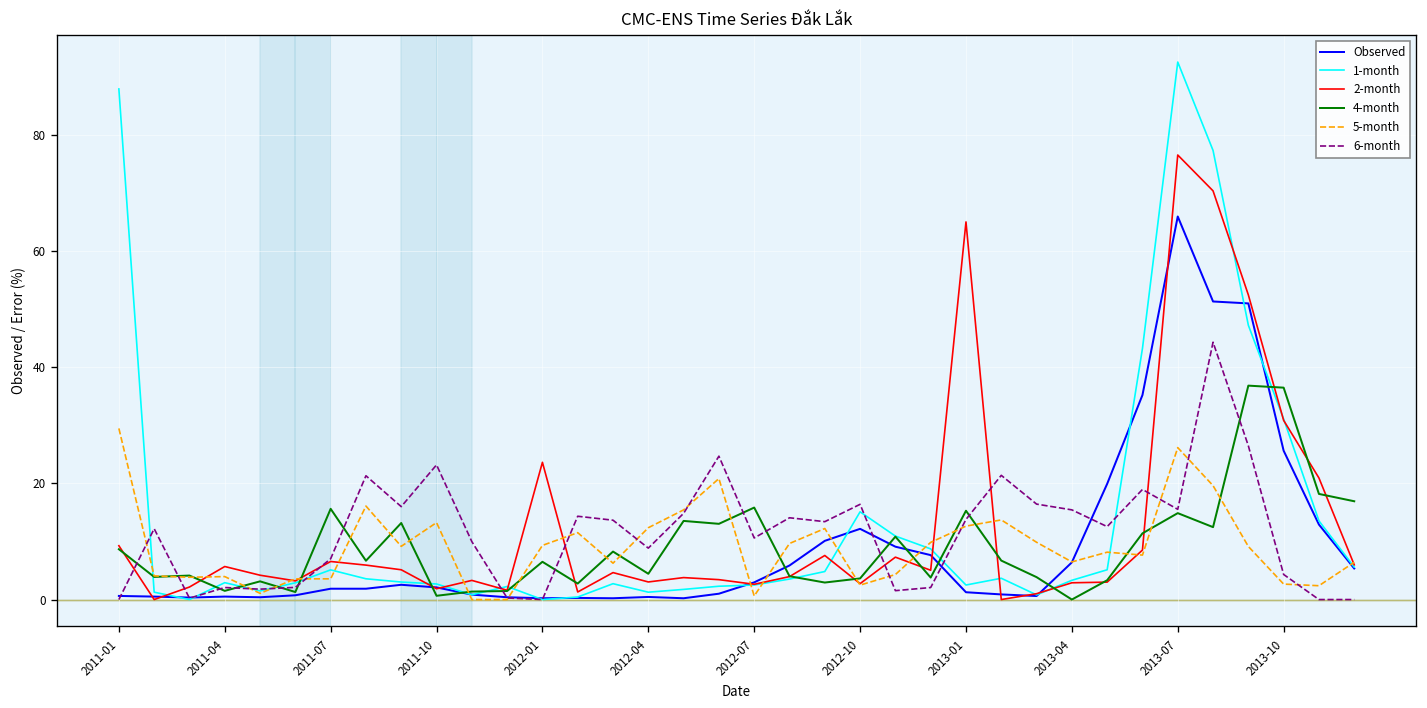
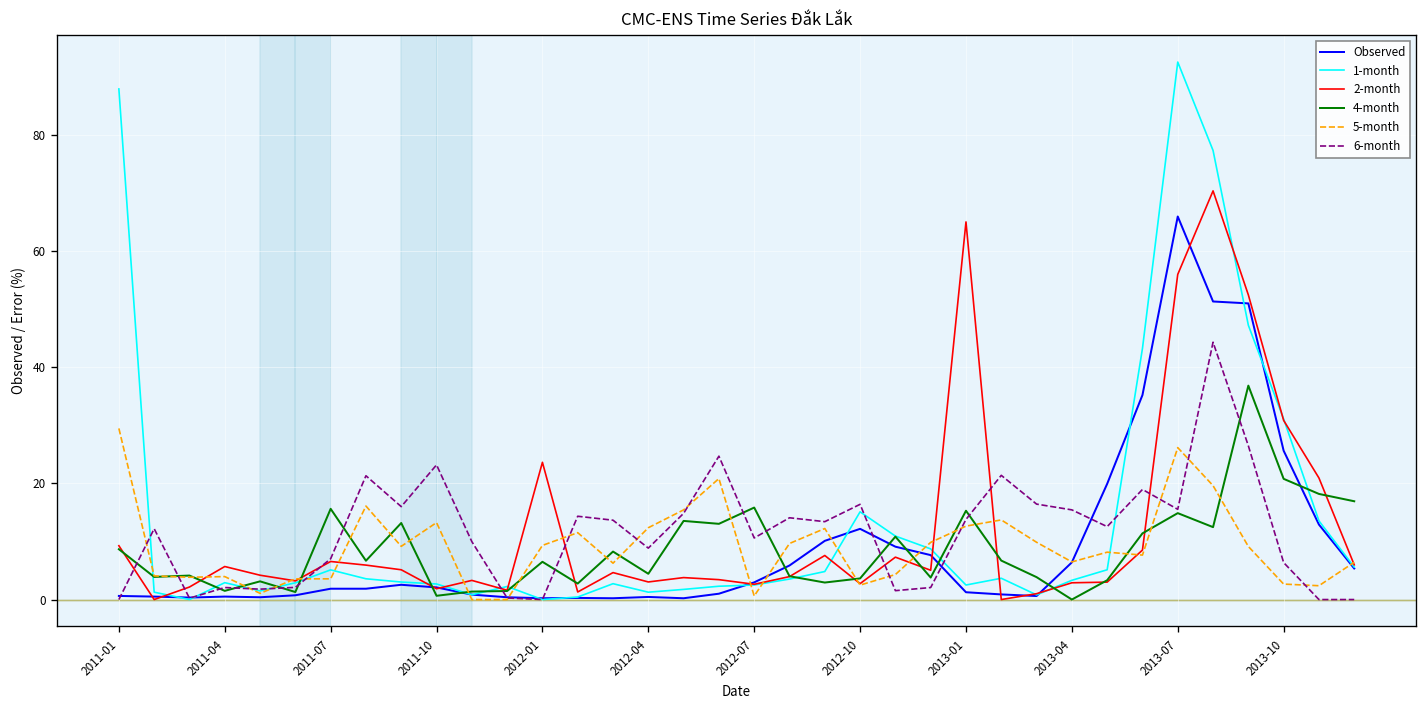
2-month, 2013-07: 77 -> 56
4-month, 2013-10: 36 -> 21
6-month, 2013-10: 4 -> 6
